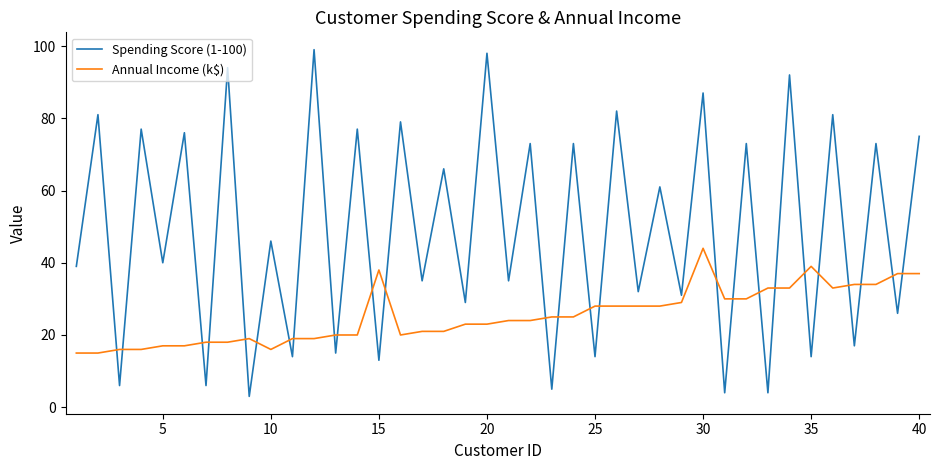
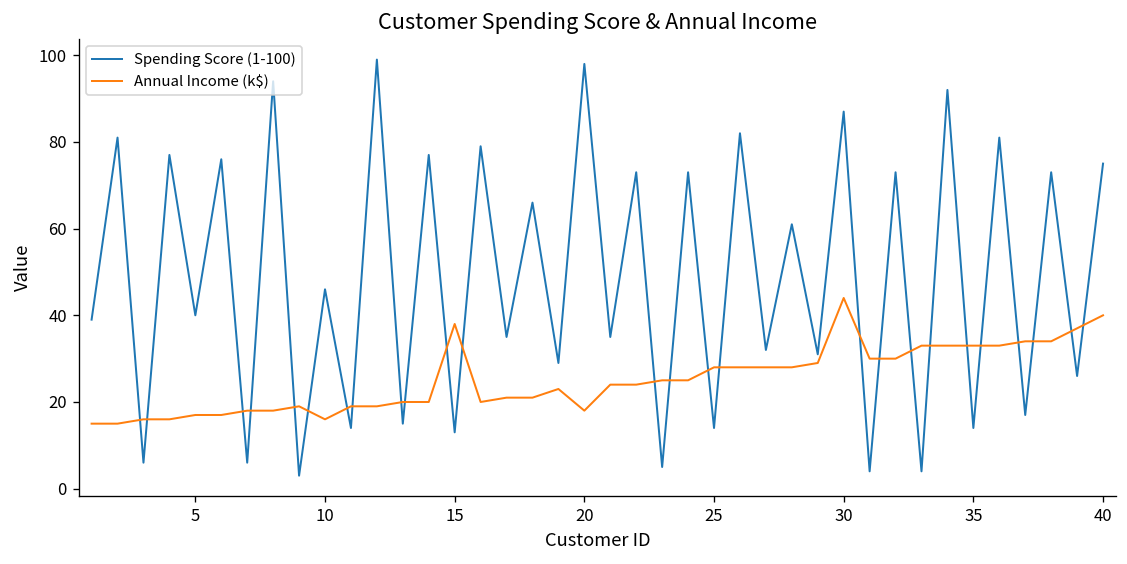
Annual Income (k$), 20: 23 -> 18
Annual Income (k$), 35: 39 -> 33
Annual Income (k$), 40: 37 -> 40
